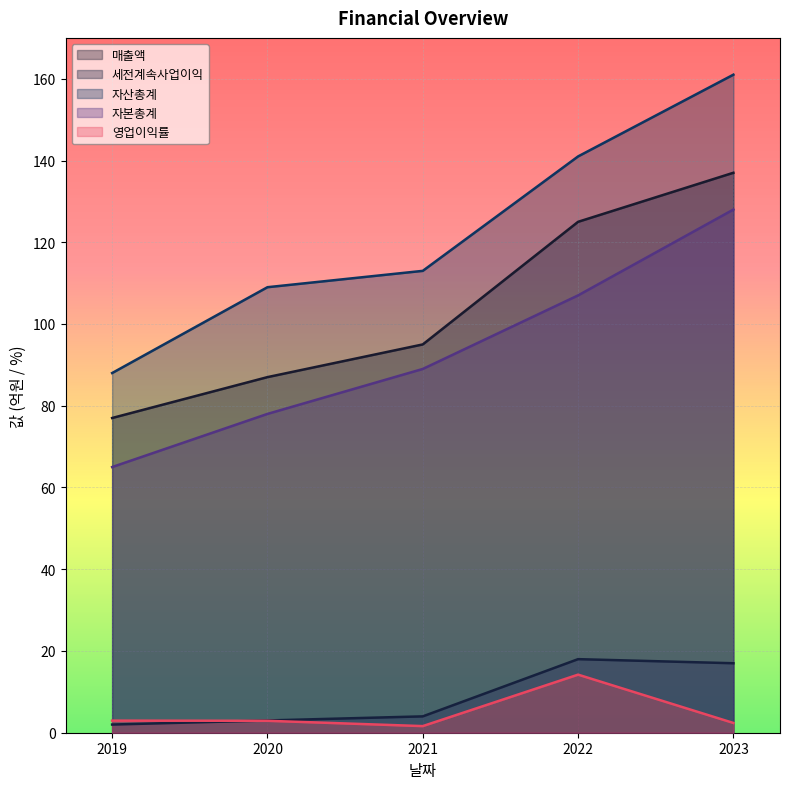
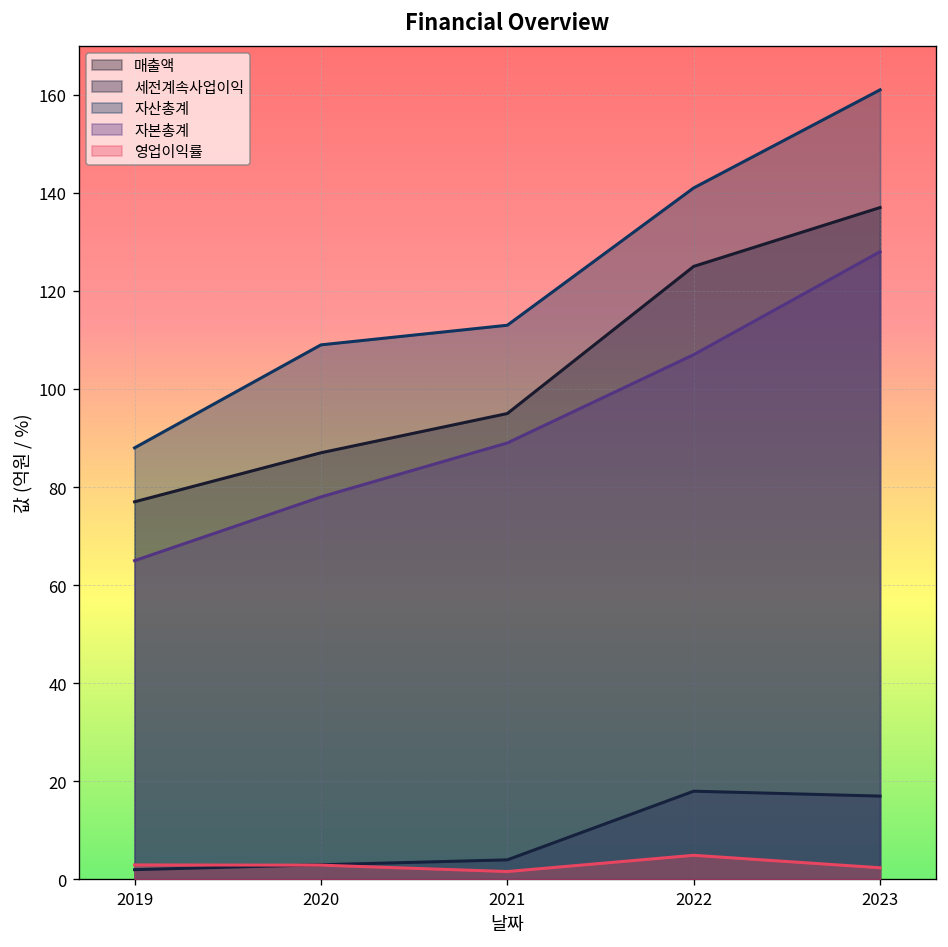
영업이익률, 2022: 14 -> 5
